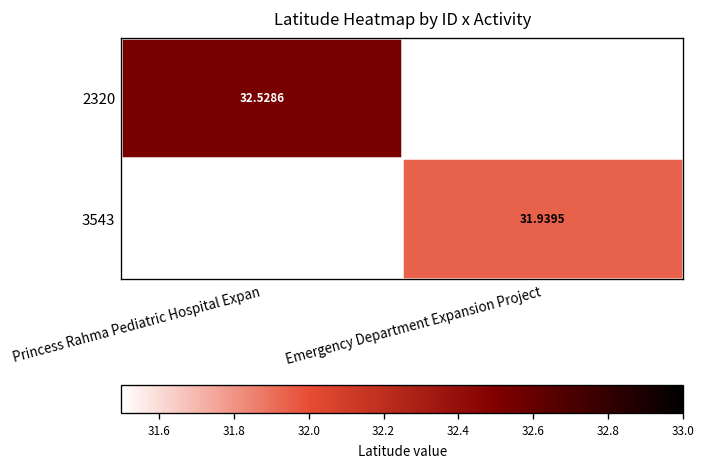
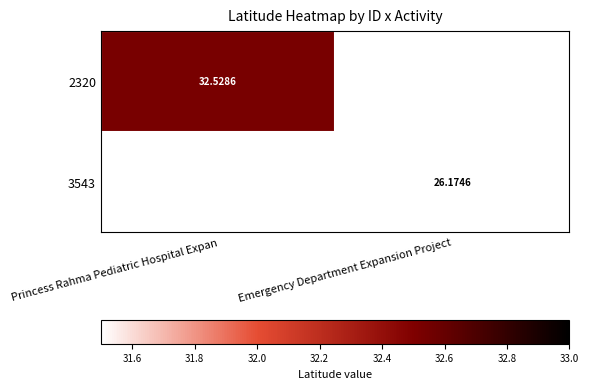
3543, Emergency Department Expansion Project: 31.9395 -> 26.1746
